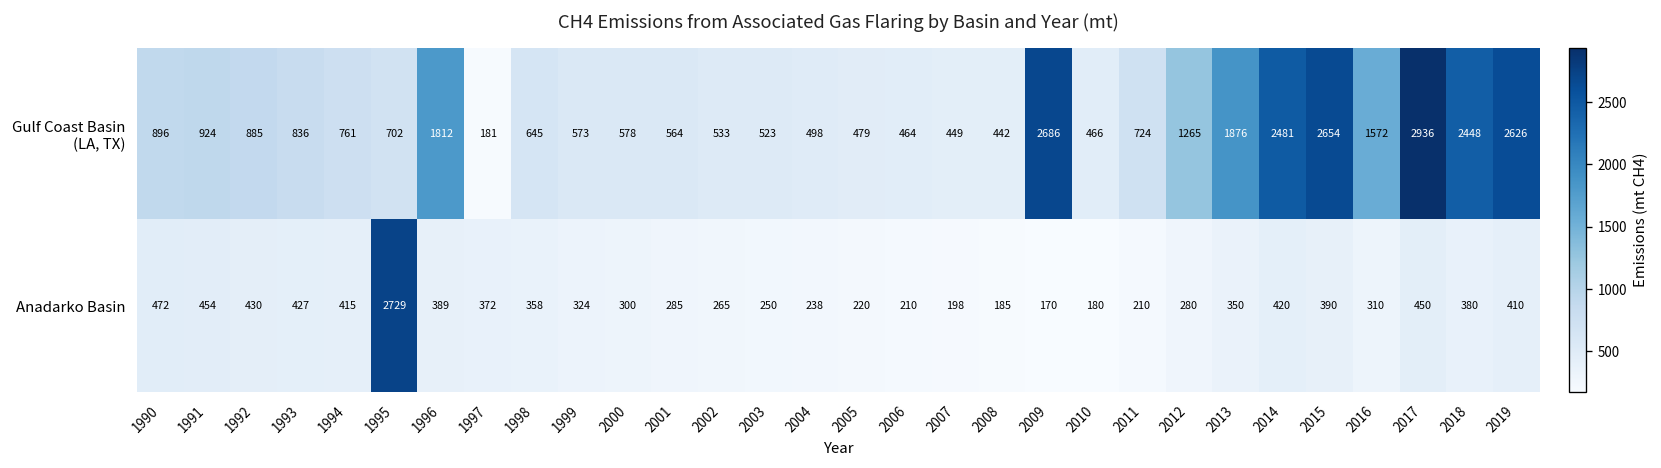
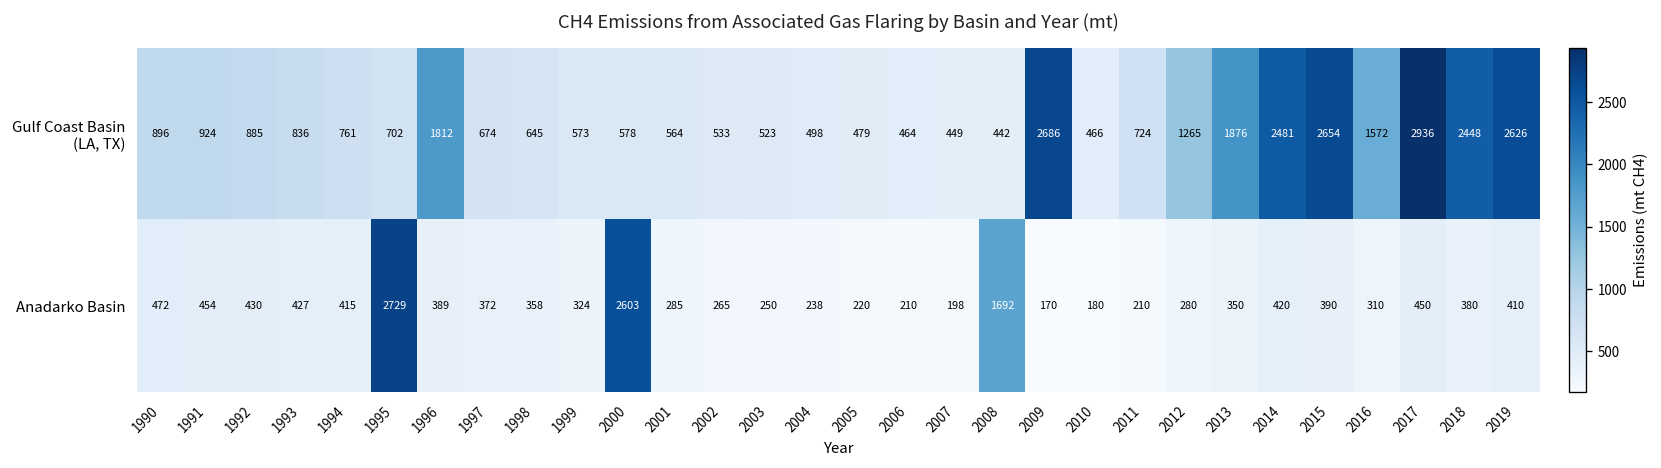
Gulf Coast Basin (LA, TX), 1997: 181 -> 674
Anadarko Basin, 2000: 300 -> 2603
Anadarko Basin, 2008: 185 -> 1692
